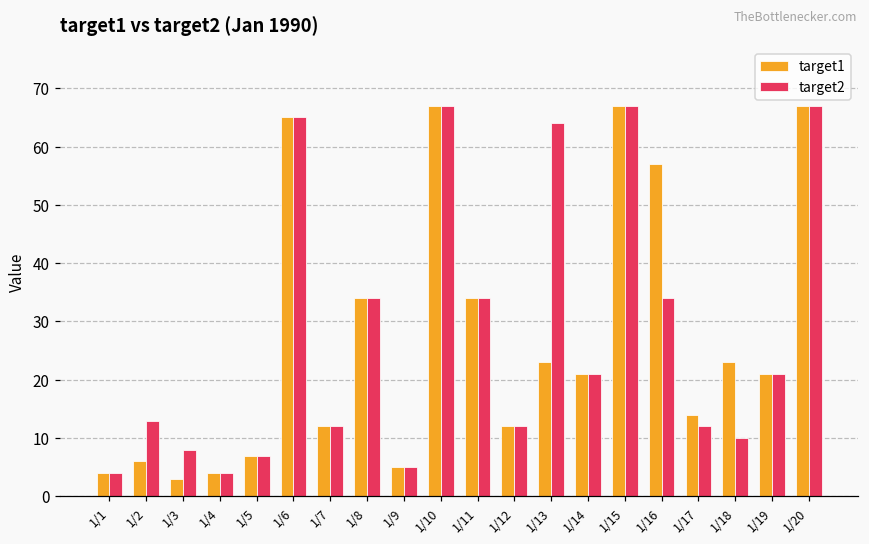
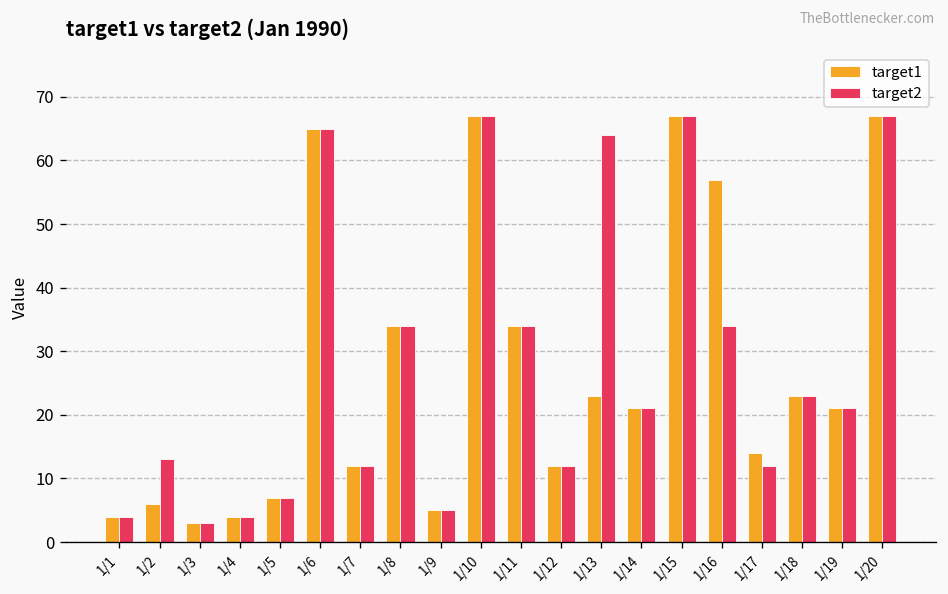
target2, 1/3: 8 -> 3
target2, 1/18: 10 -> 23
